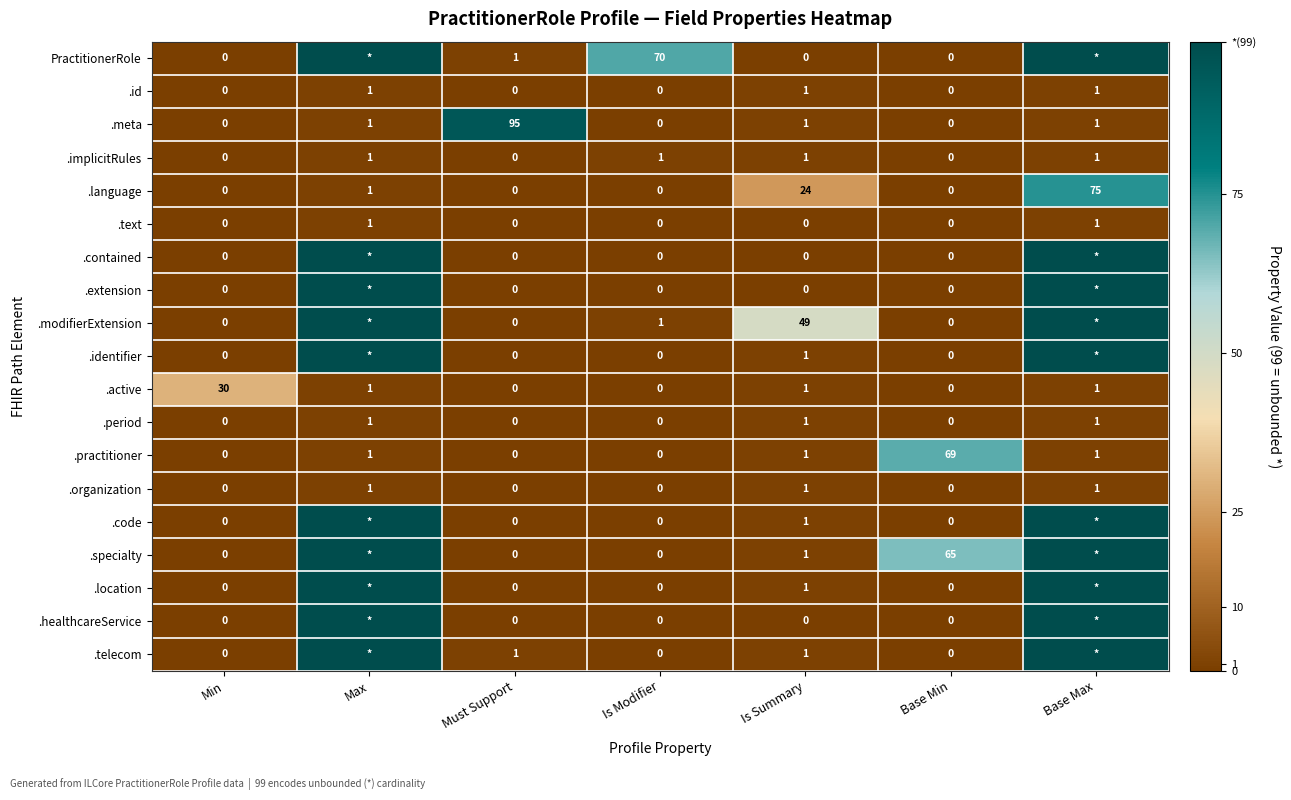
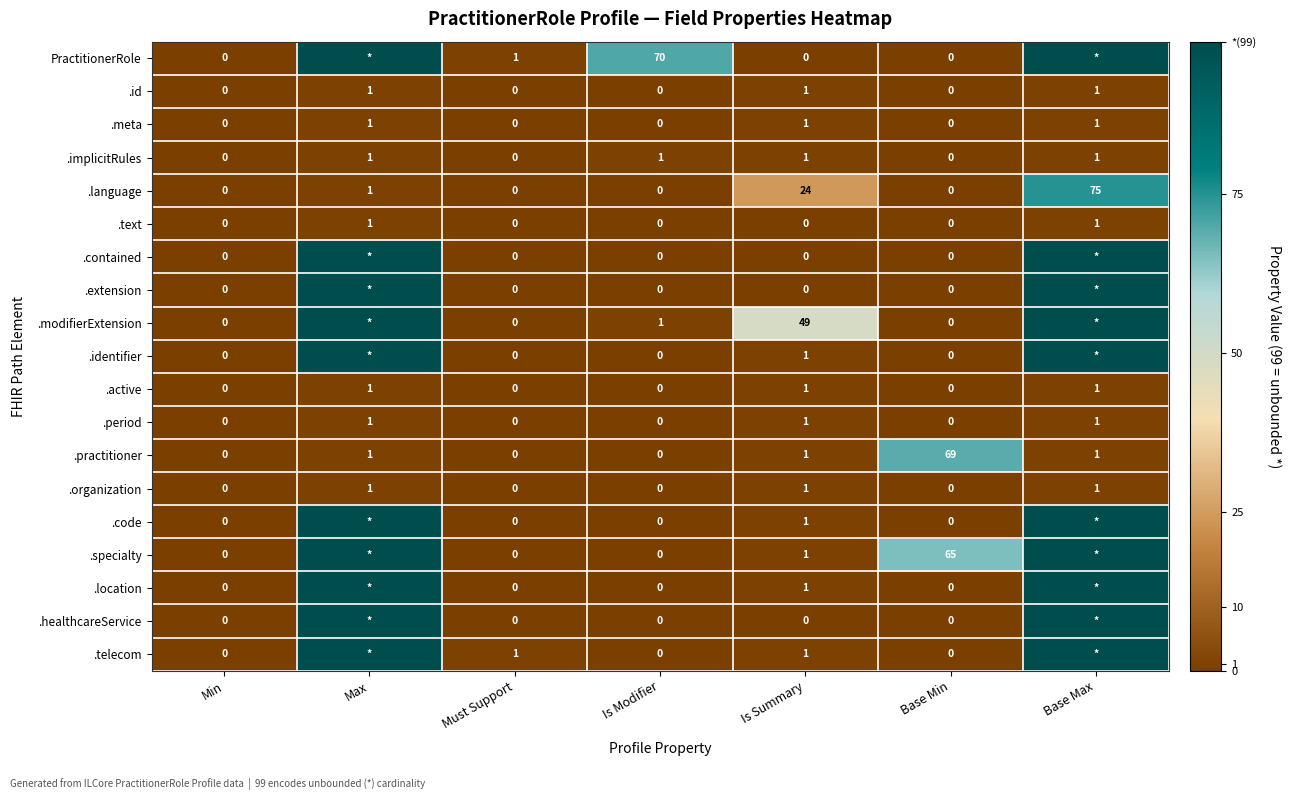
.meta, Must Support: 95 -> 0
.active, Min: 30 -> 0
